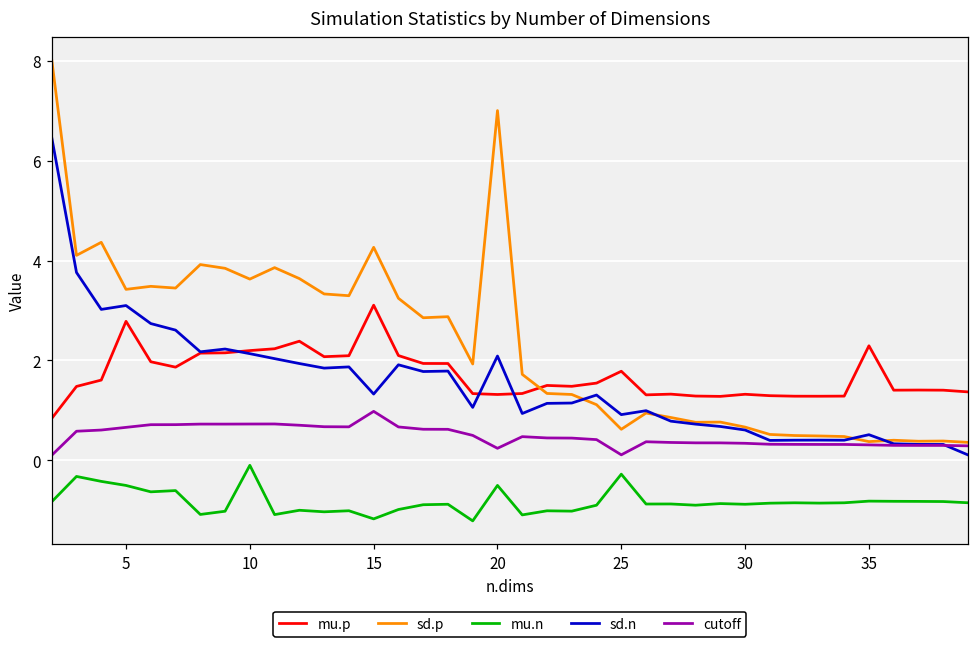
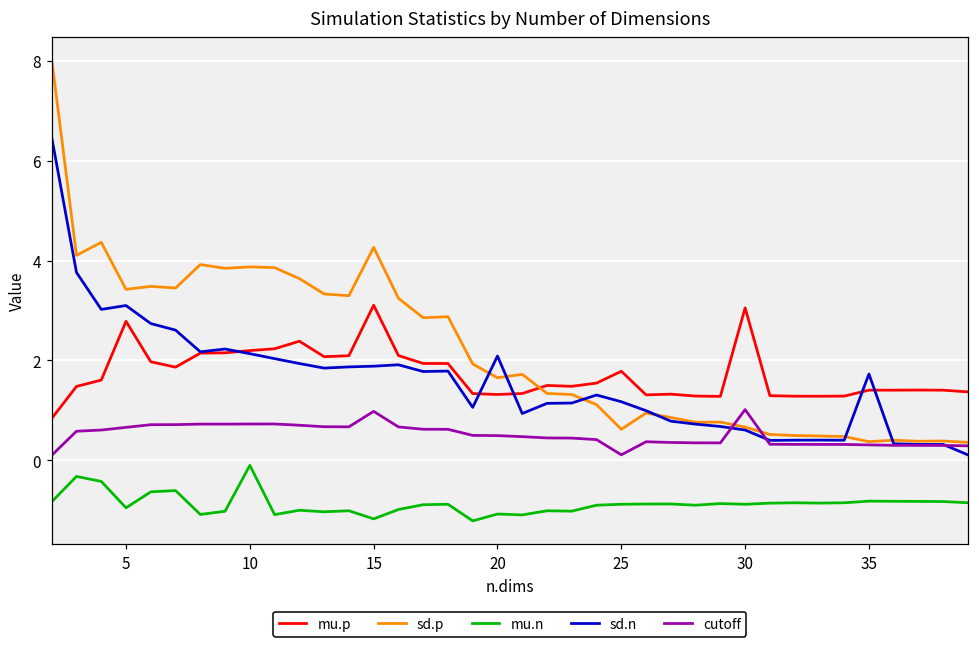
mu.n, 5: -0.5 -> -1.0
sd.p, 10: 3.6 -> 3.9
sd.n, 15: 1.3 -> 1.9
sd.p, 20: 7.0 -> 1.7
mu.n, 20: -0.5 -> -1.1
cutoff, 20: 0.2 -> 0.5
mu.n, 25: -0.3 -> -0.9
sd.n, 25: 0.9 -> 1.2
mu.p, 30: 1.3 -> 3.1
cutoff, 30: 0.3 -> 1.0
mu.p, 35: 2.3 -> 1.4
sd.n, 35: 0.5 -> 1.7
